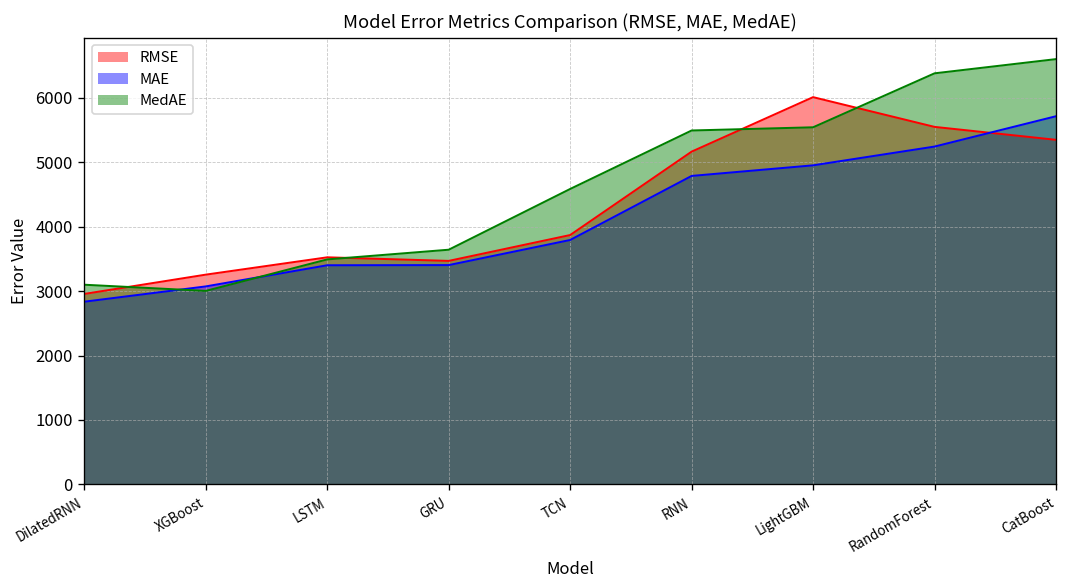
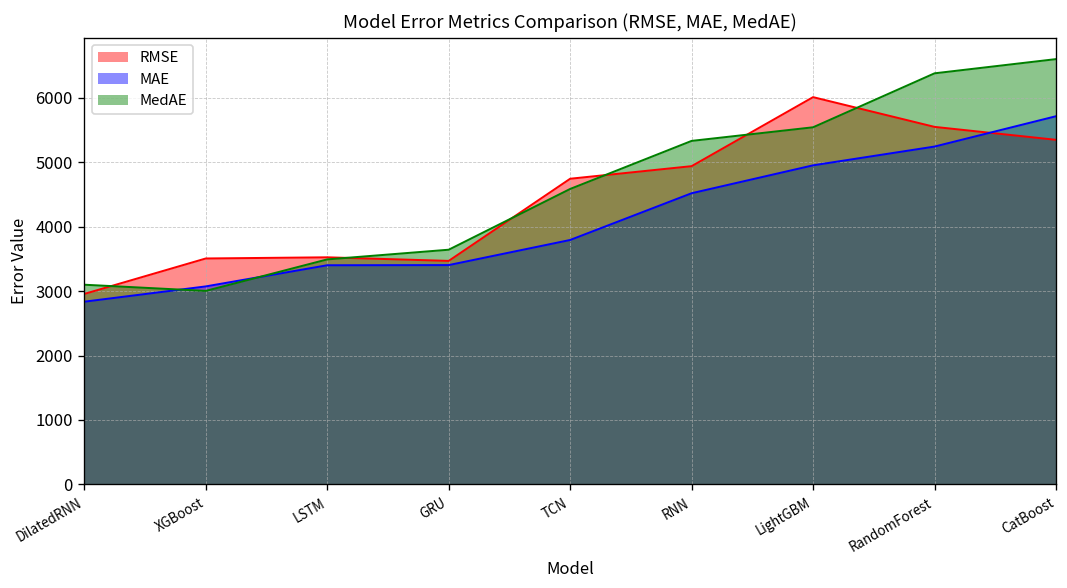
RMSE, XGBoost: 3300 -> 3500
RMSE, TCN: 3900 -> 4700
RMSE, RNN: 5200 -> 4900
MAE, RNN: 4800 -> 4500
MedAE, RNN: 5500 -> 5300
